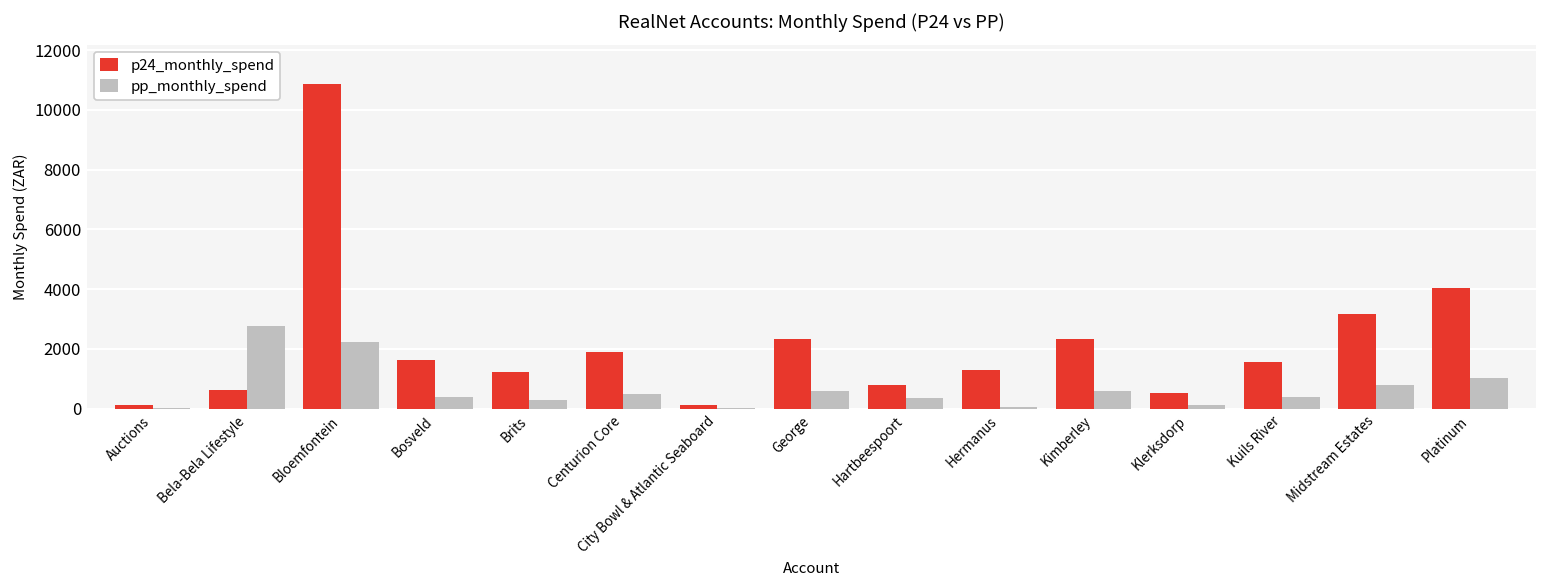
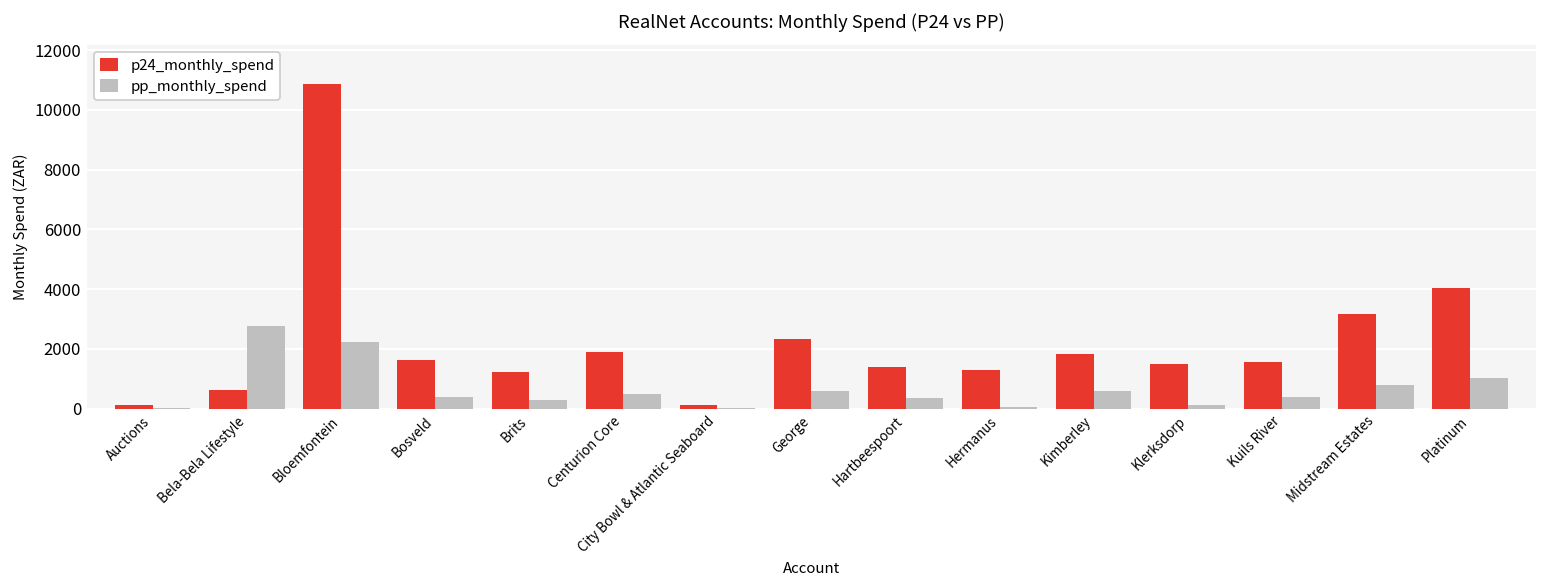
p24_monthly_spend, Hartbeespoort: 800 -> 1400
p24_monthly_spend, Kimberley: 2300 -> 1800
p24_monthly_spend, Klerksdorp: 500 -> 1500
